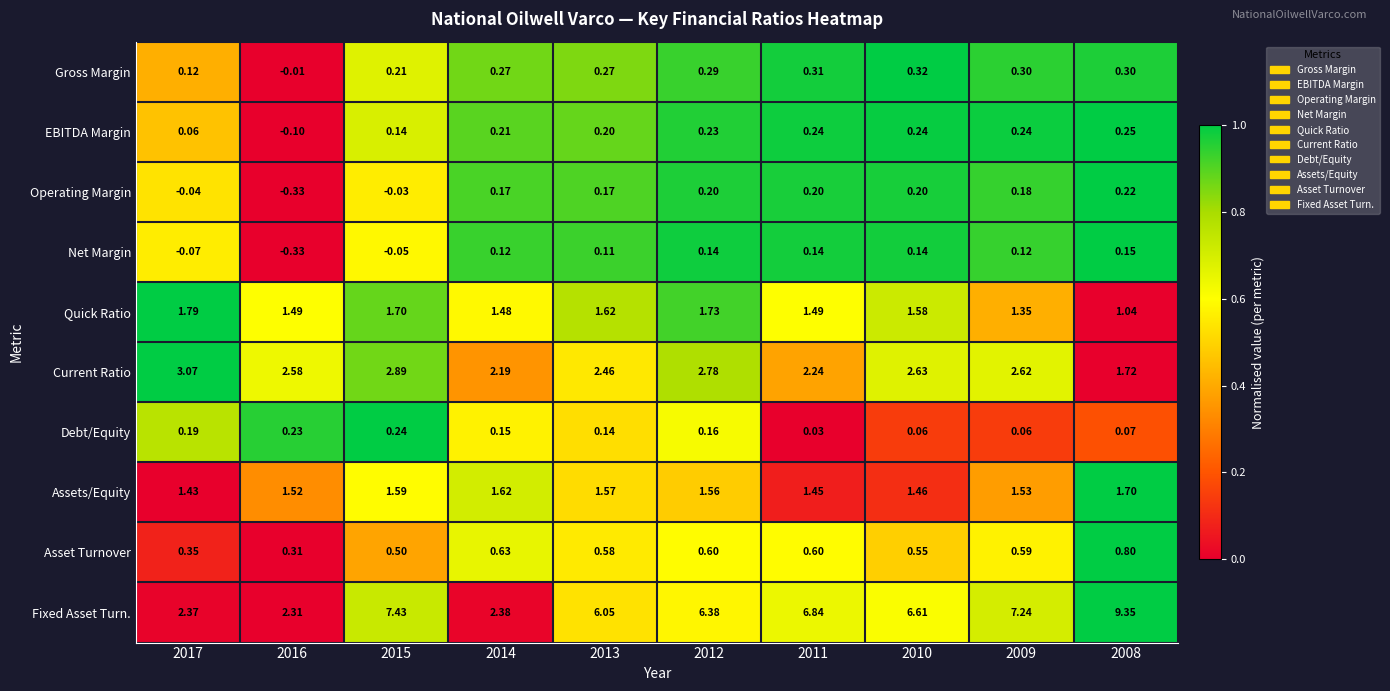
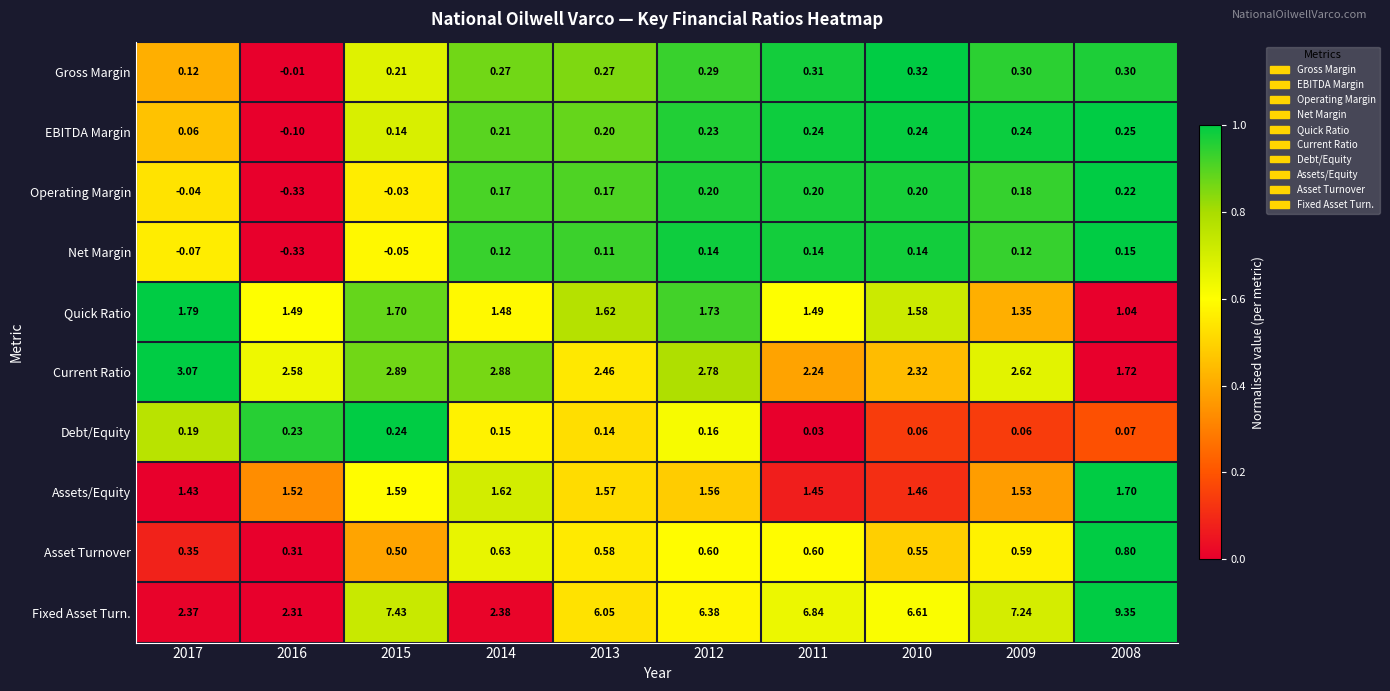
Current Ratio, 2014: 2.19 -> 2.88
Current Ratio, 2010: 2.63 -> 2.32
